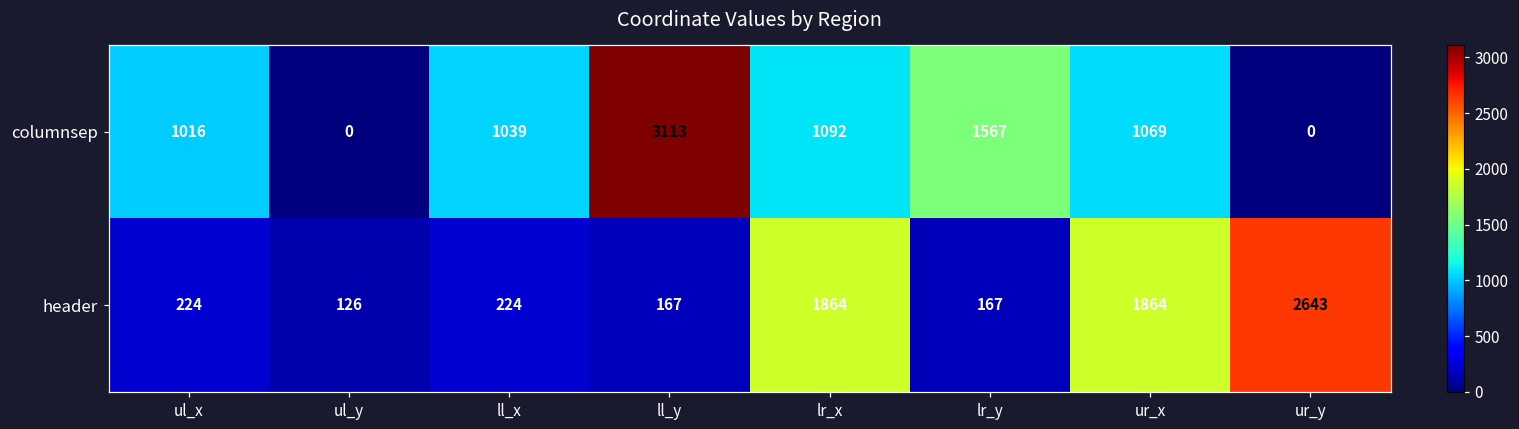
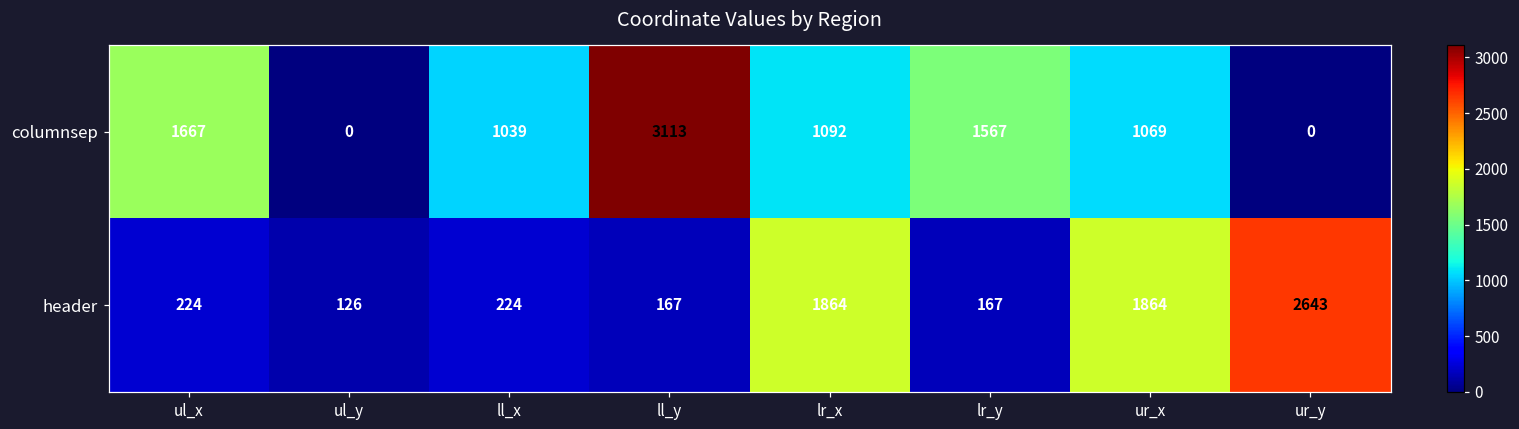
columnsep, ul_x: 1016 -> 1667
